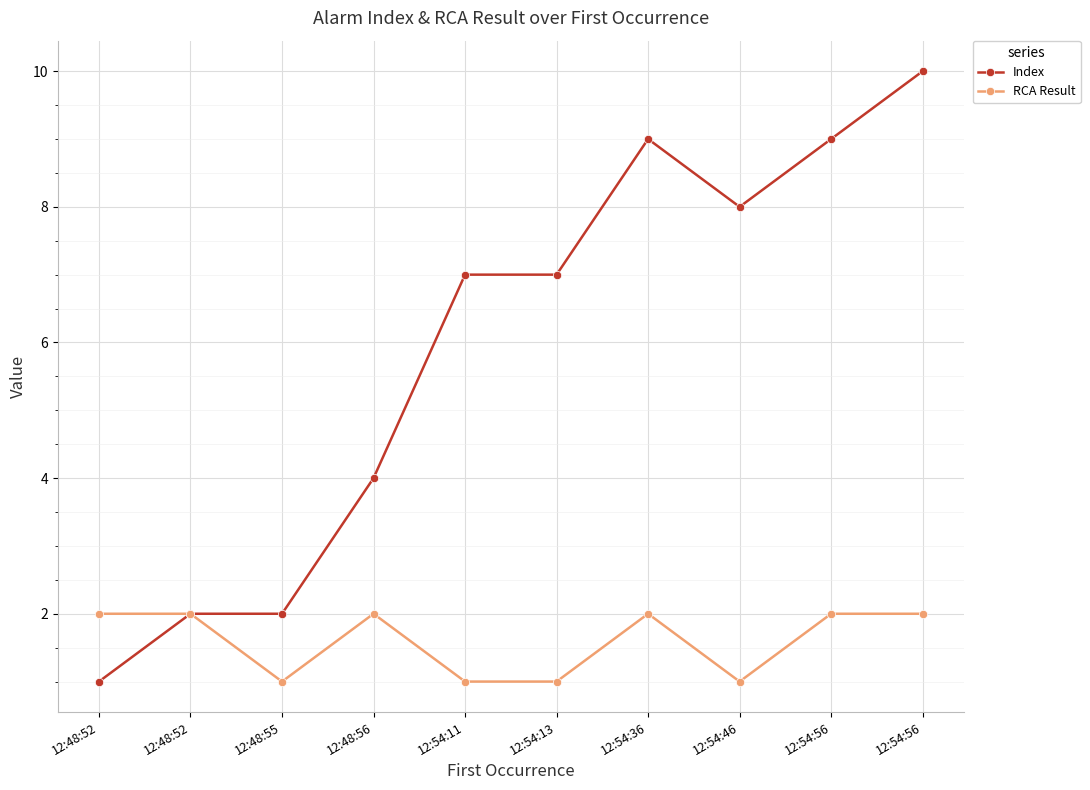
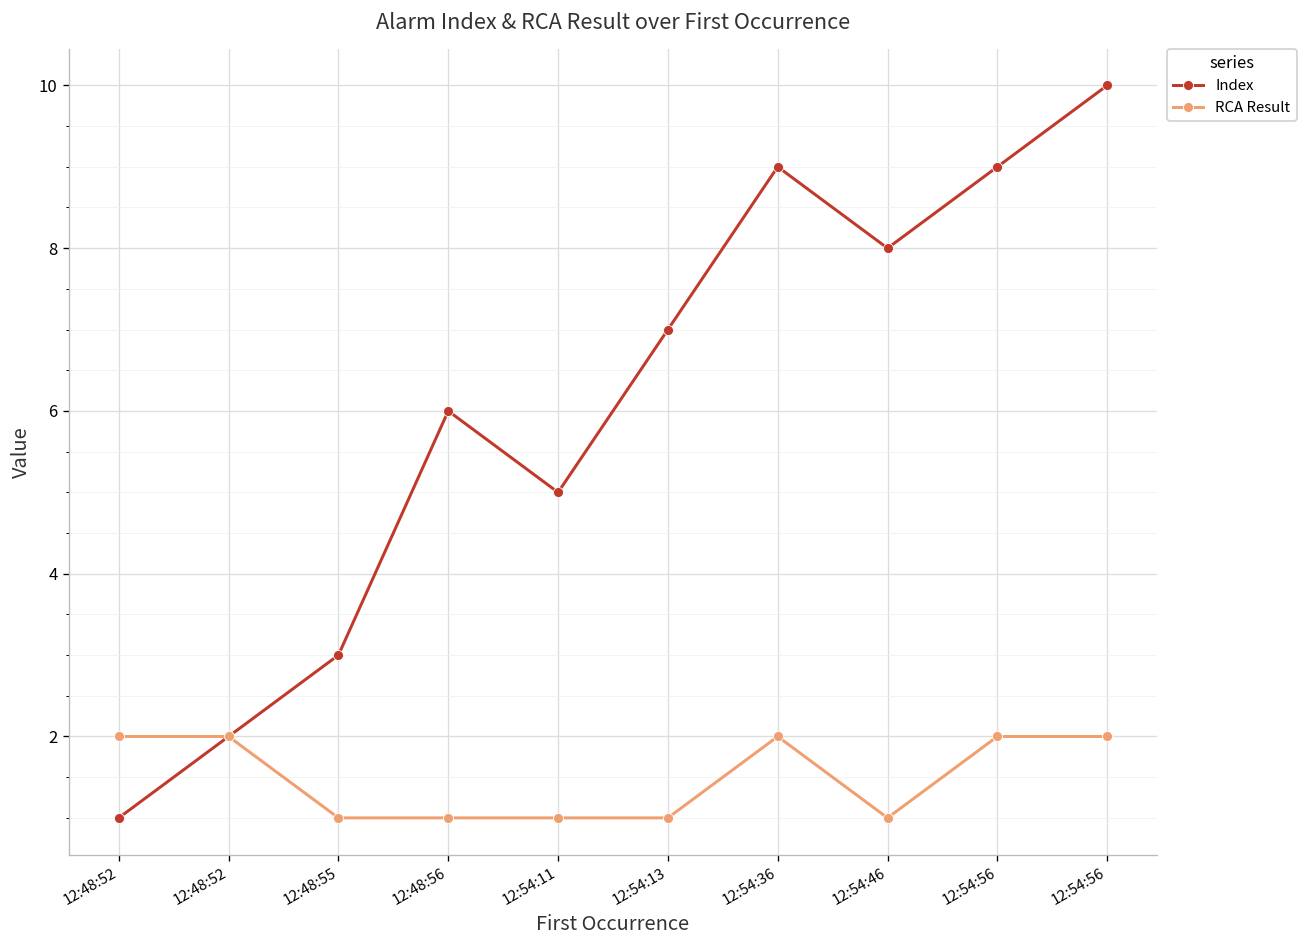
Index, 12:48:55: 2 -> 3
Index, 12:48:56: 4 -> 6
RCA Result, 12:48:56: 2 -> 1
Index, 12:54:11: 7 -> 5
